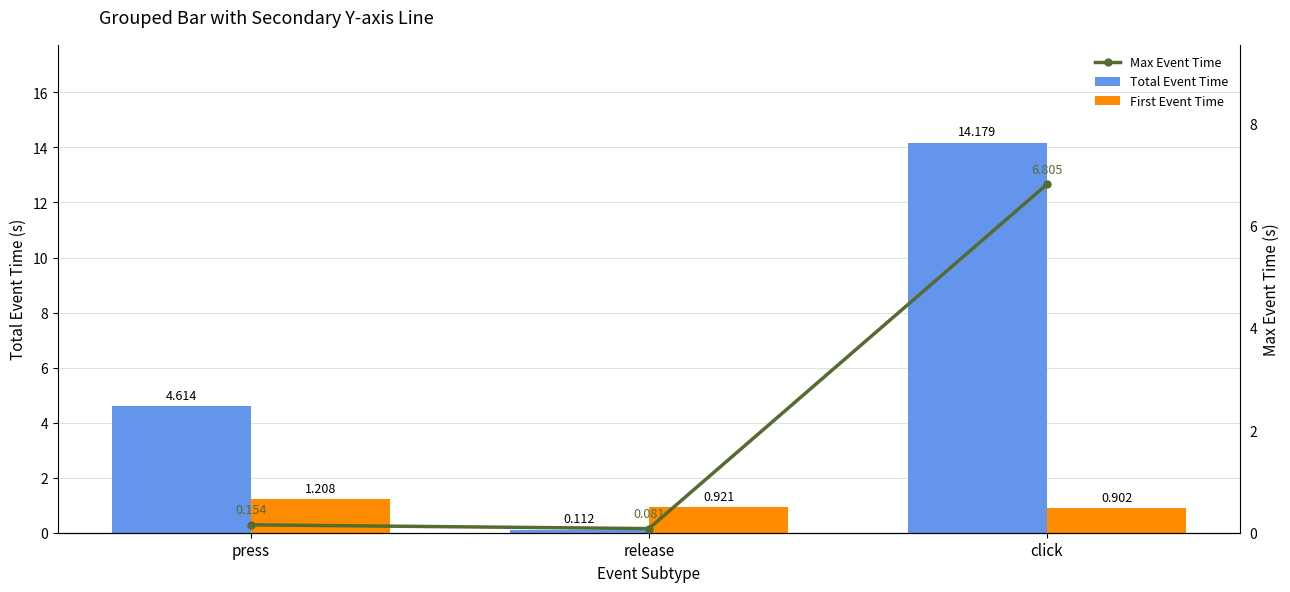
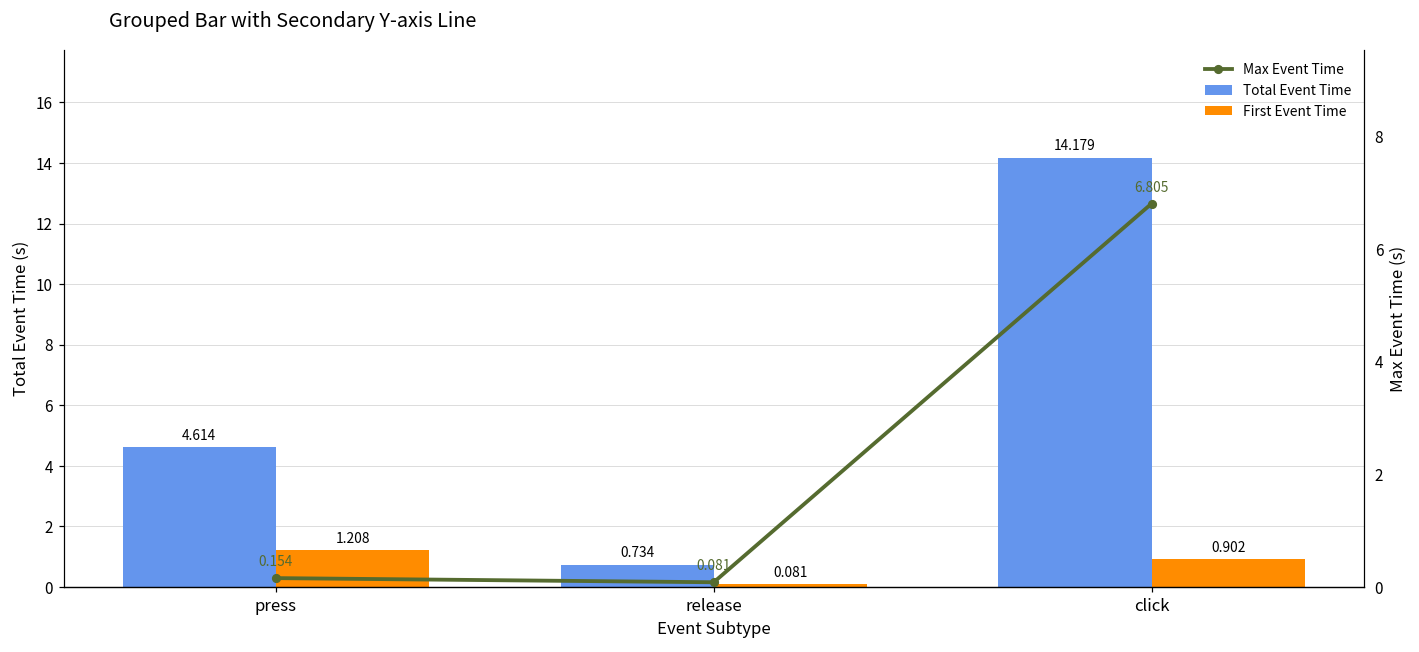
Total Event Time, release: 0.112 -> 0.734
First Event Time, release: 0.921 -> 0.081
